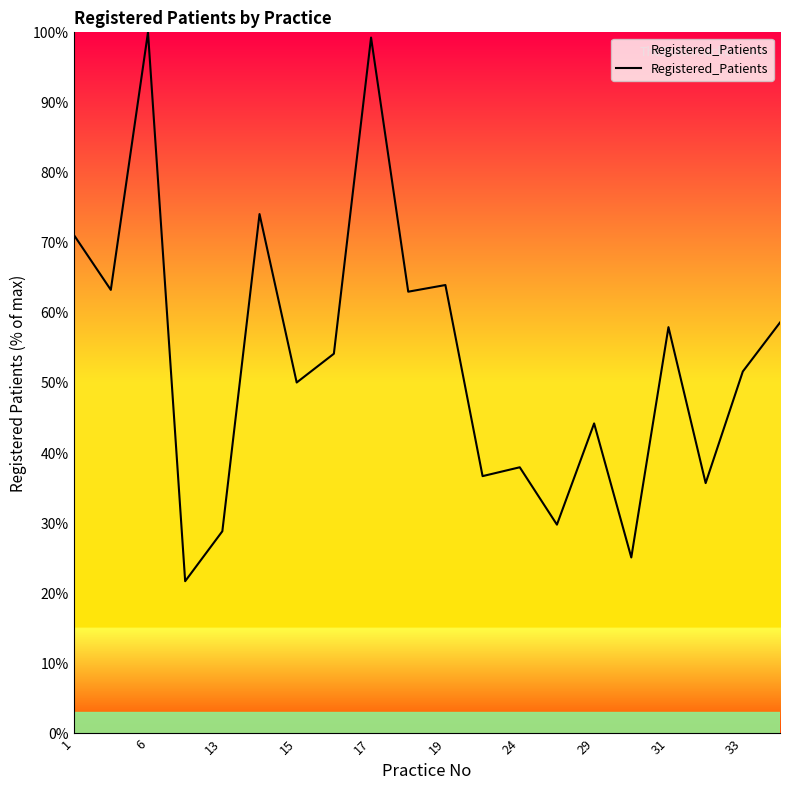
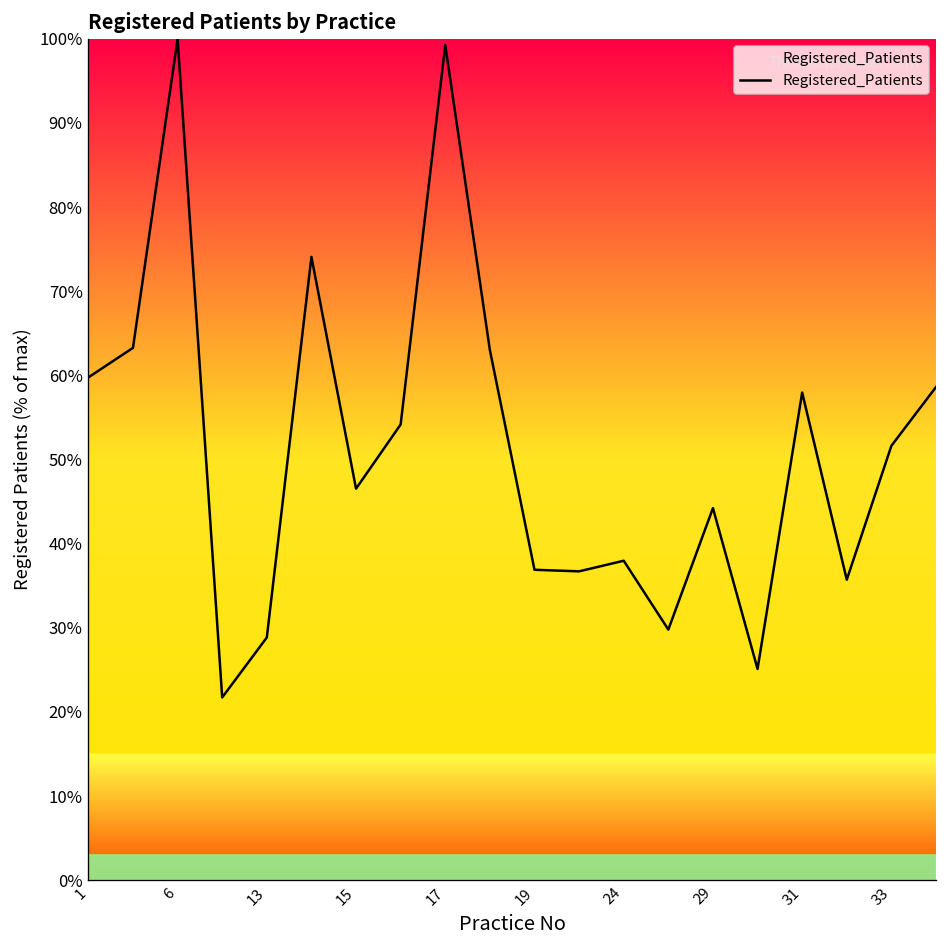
1: 71% -> 60%
15: 50% -> 47%
19: 64% -> 37%
